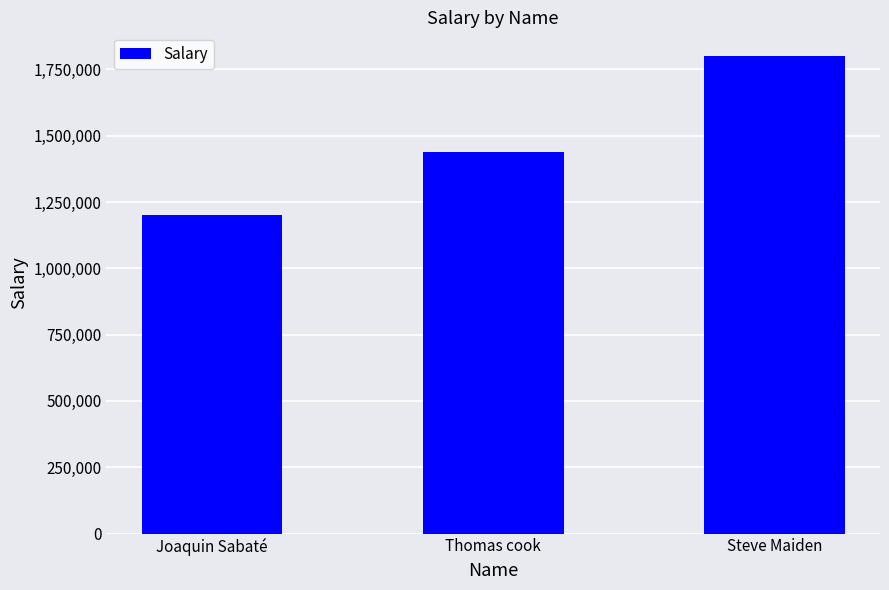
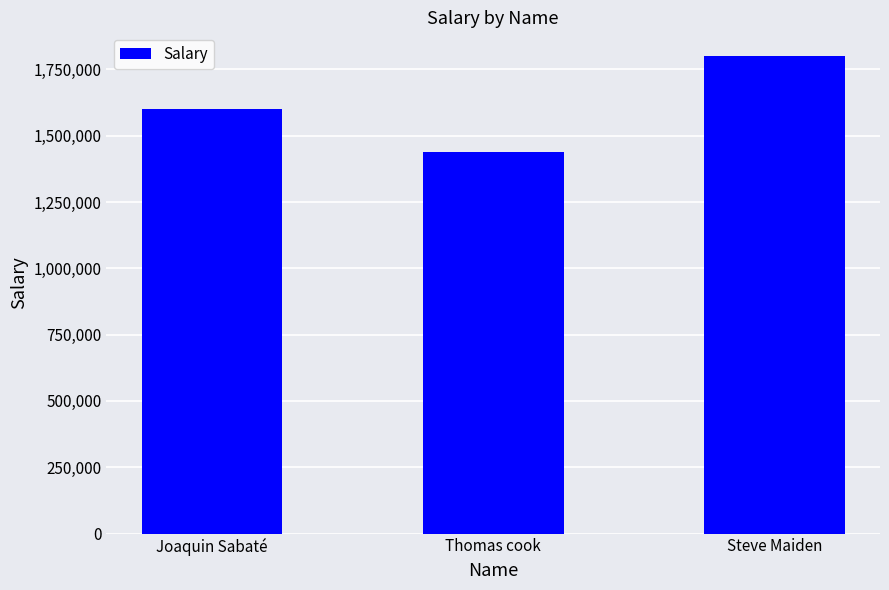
Joaquin Sabaté: 1,200,000 -> 1,600,000
